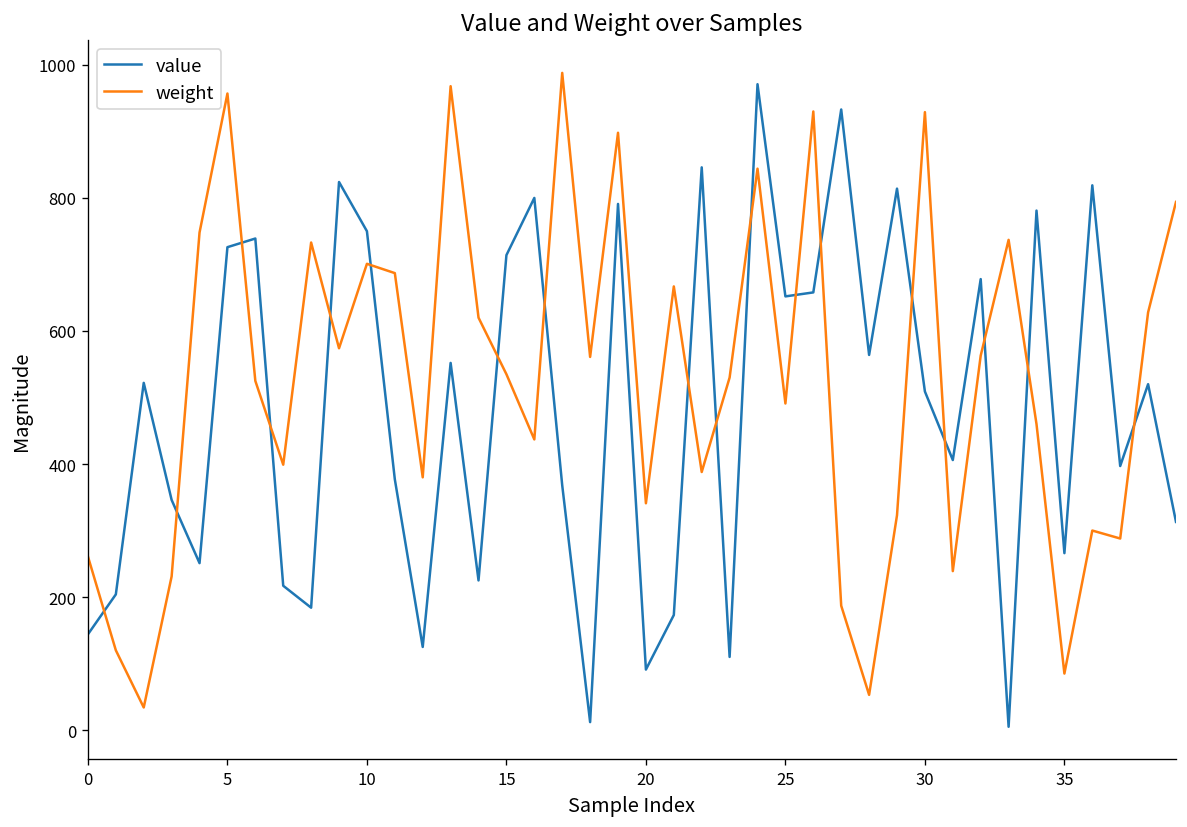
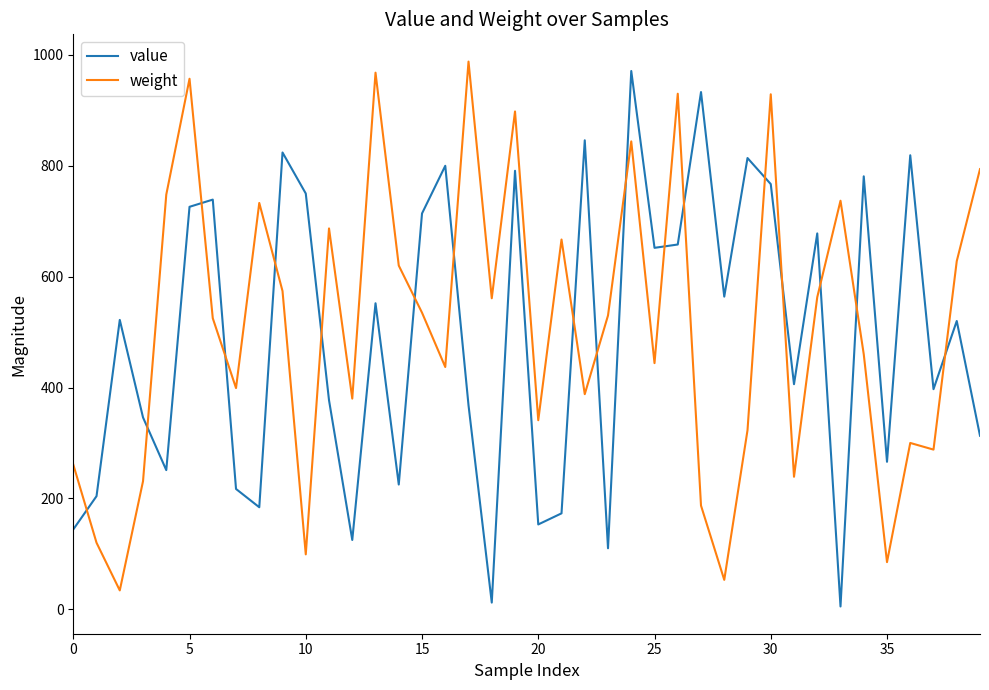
weight, 10: 700 -> 100
value, 20: 90 -> 150
weight, 25: 490 -> 440
value, 30: 510 -> 770
